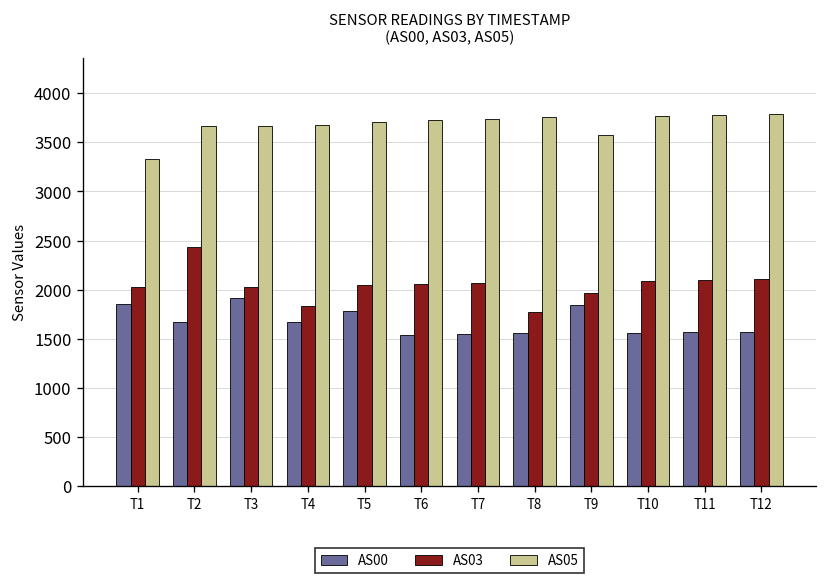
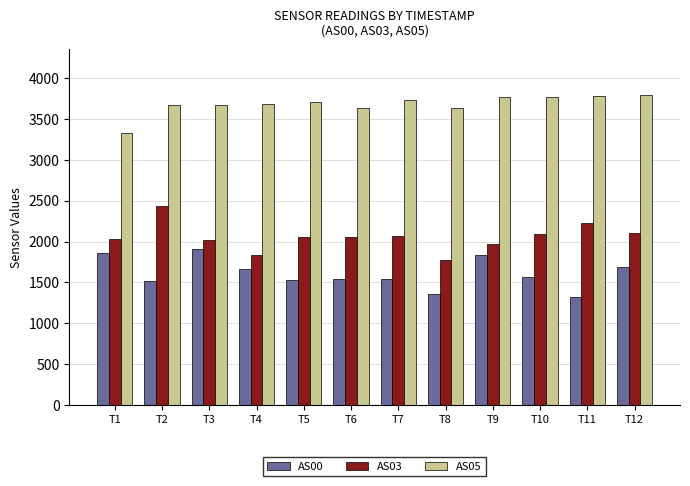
AS00, T2: 1700 -> 1500
AS00, T5: 1800 -> 1500
AS05, T6: 3700 -> 3600
AS00, T8: 1600 -> 1400
AS05, T8: 3800 -> 3600
AS05, T9: 3600 -> 3800
AS00, T11: 1600 -> 1300
AS03, T11: 2100 -> 2200
AS00, T12: 1600 -> 1700
